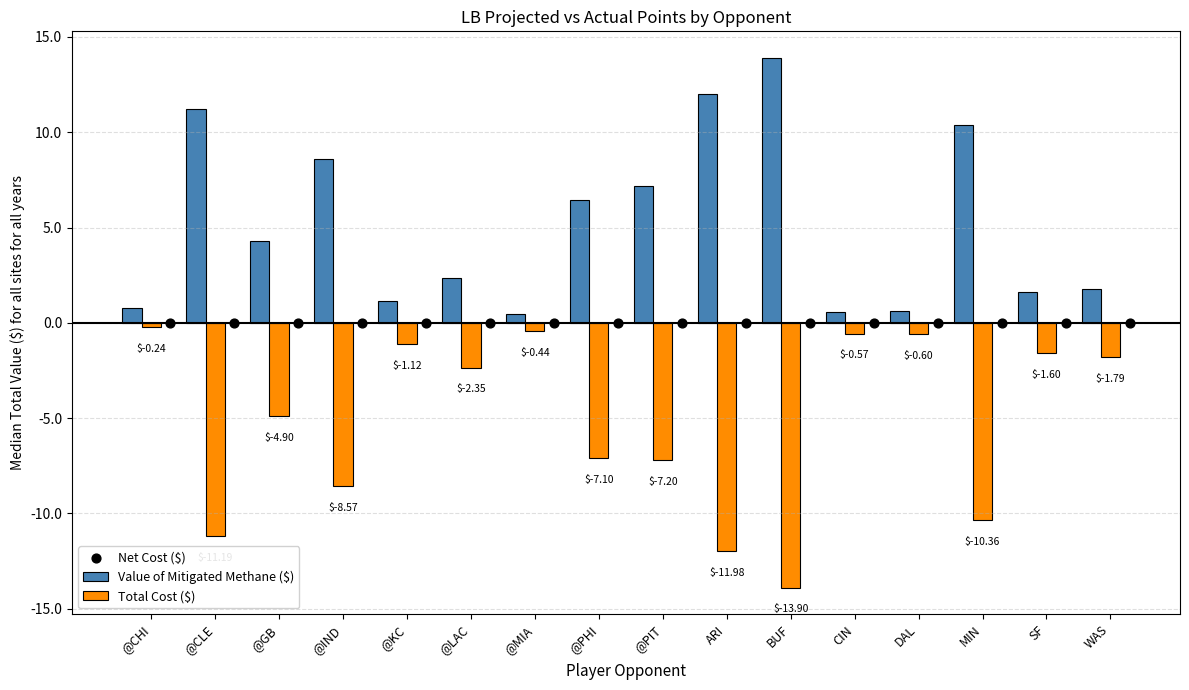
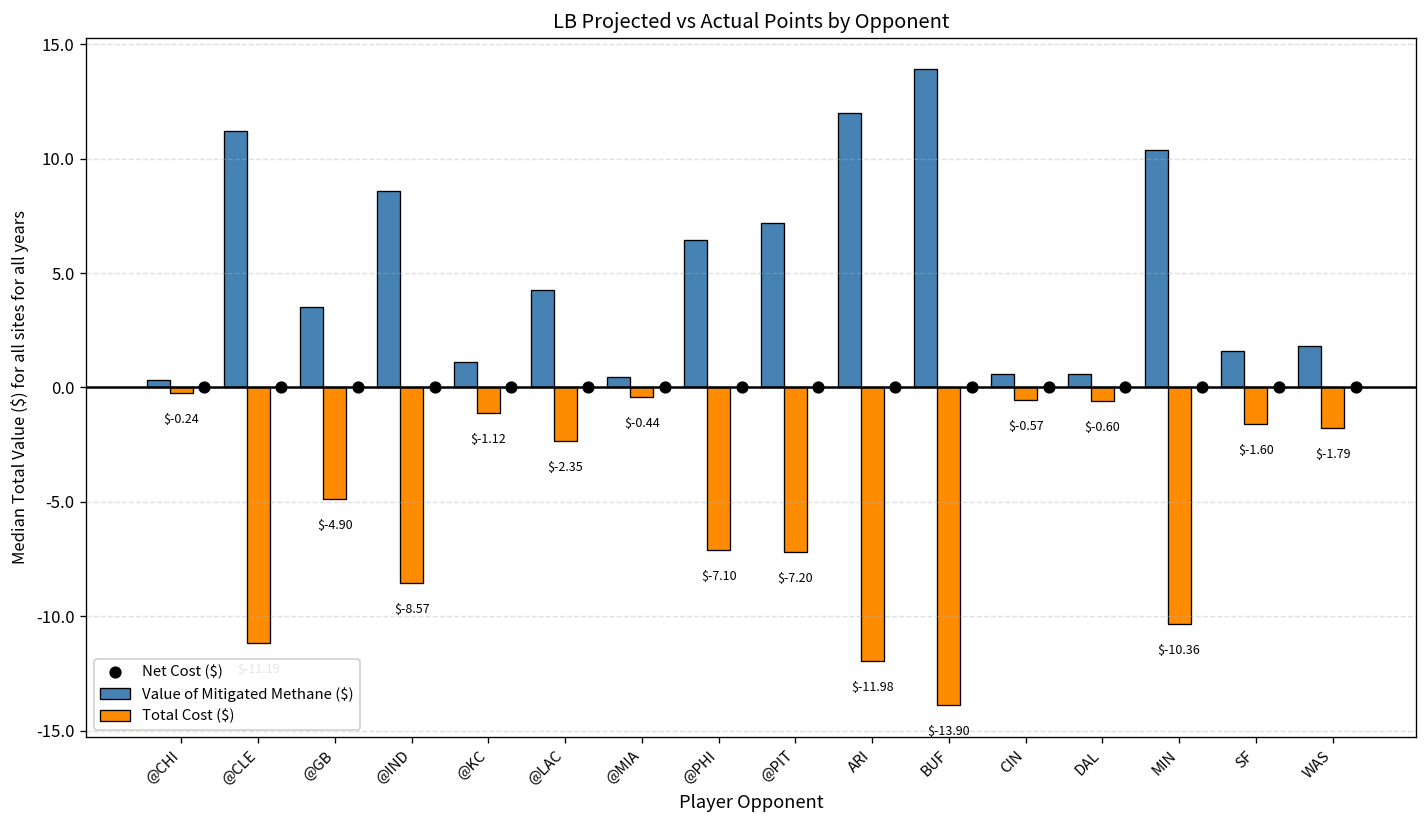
Value of Mitigated Methane ($), @CHI: 0.8 -> 0.3
Value of Mitigated Methane ($), @GB: 4.3 -> 3.5
Value of Mitigated Methane ($), @LAC: 2.4 -> 4.3
